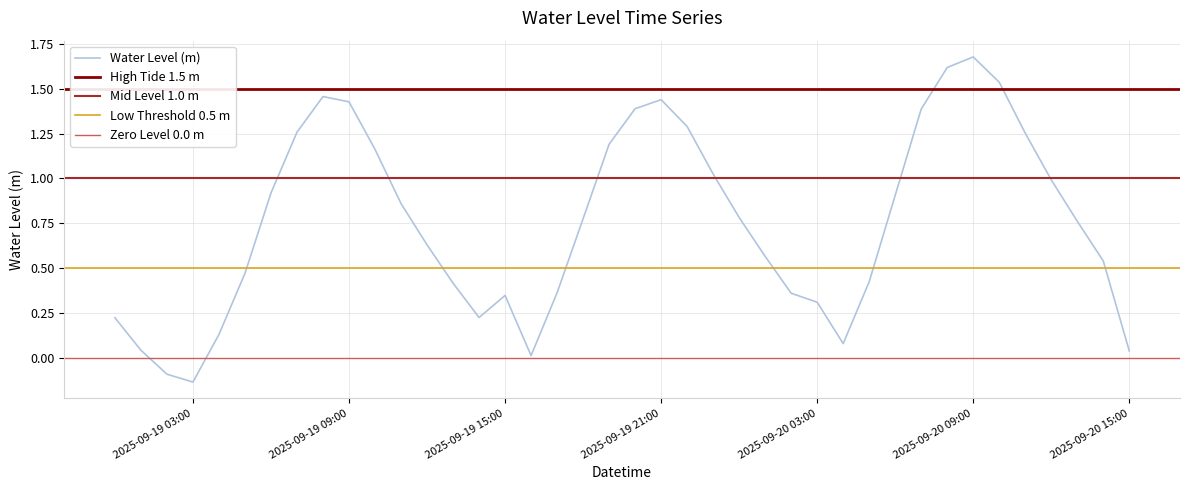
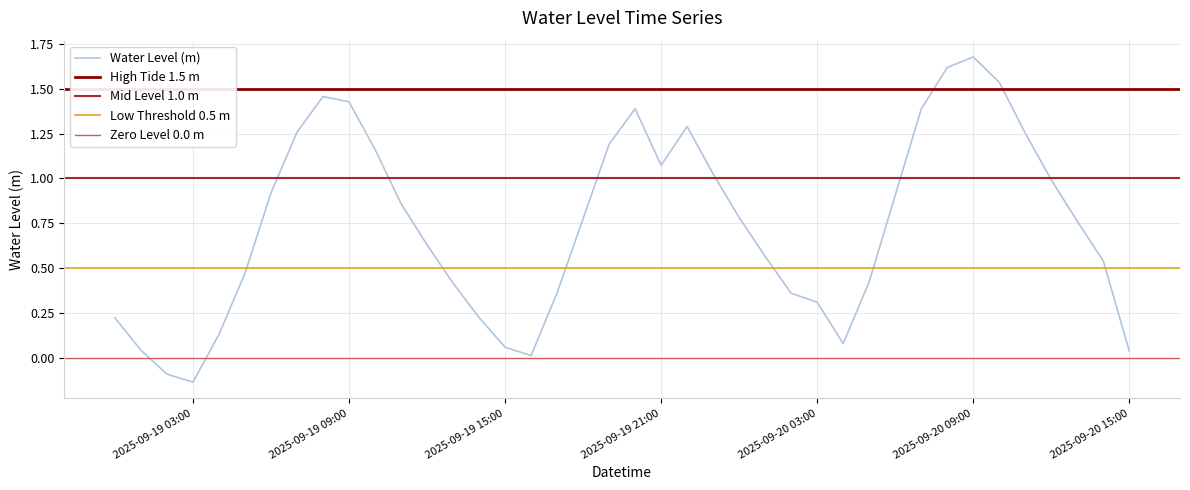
2025-09-19 15:00: 0.35 -> 0.06
2025-09-19 21:00: 1.44 -> 1.07
